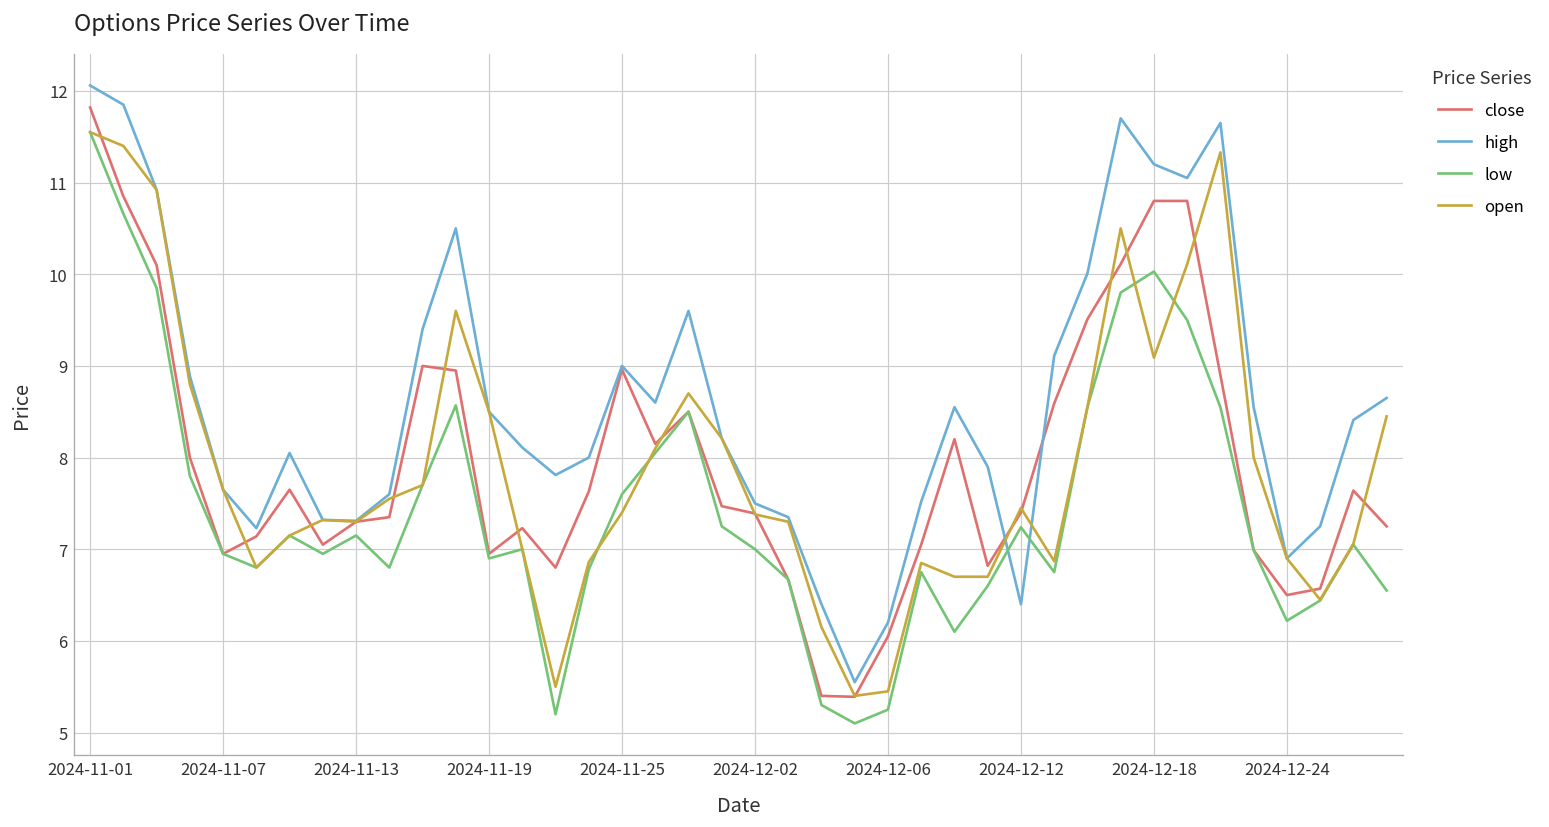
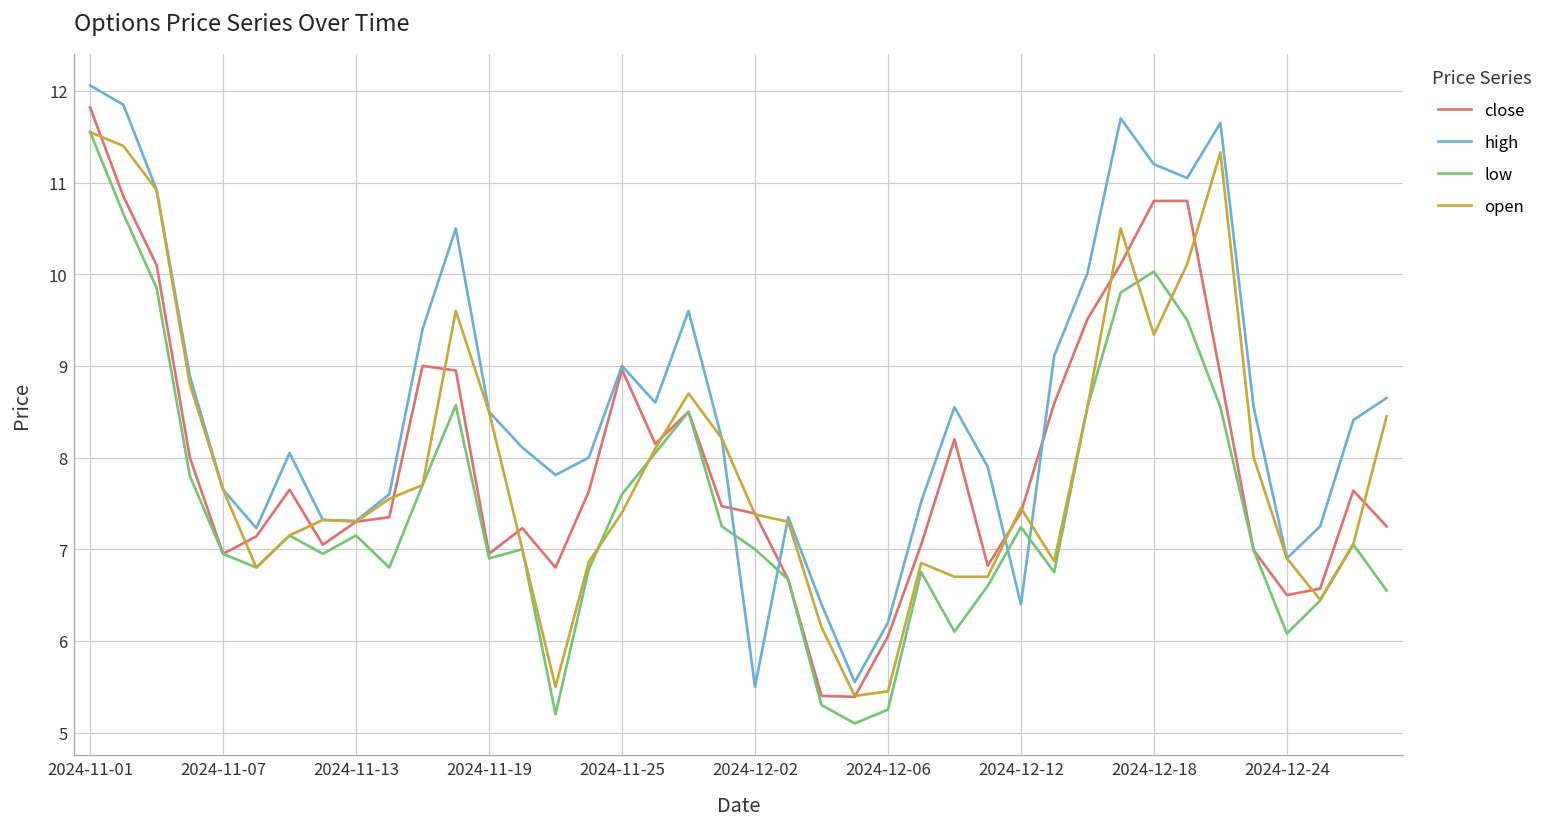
high, 2024-12-02: 7.5 -> 5.5
open, 2024-12-18: 9.1 -> 9.3
low, 2024-12-24: 6.2 -> 6.1
